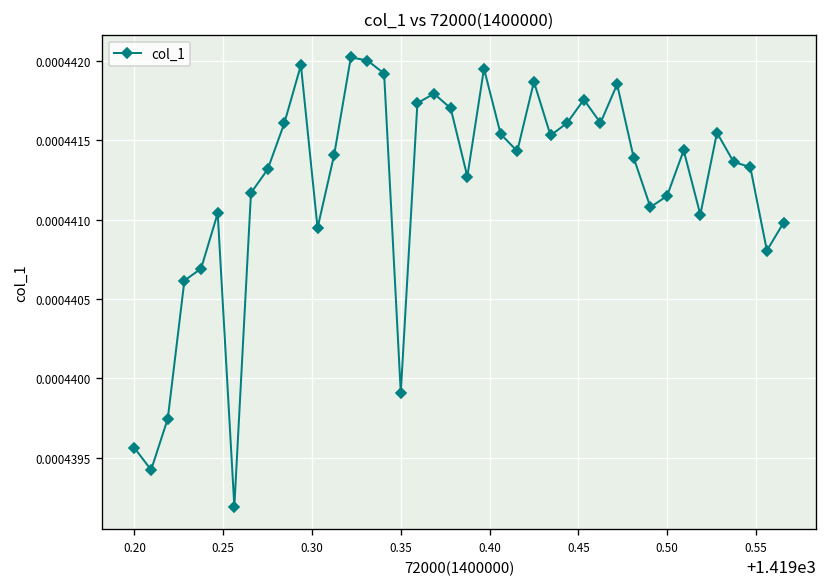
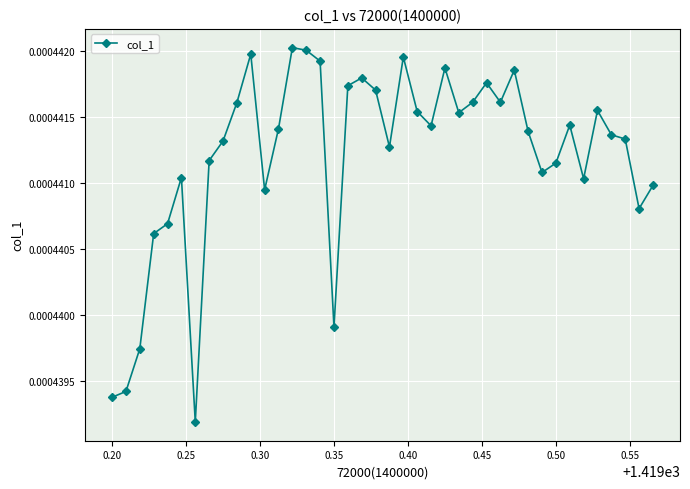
0.20: 0.00043956 -> 0.00043938
